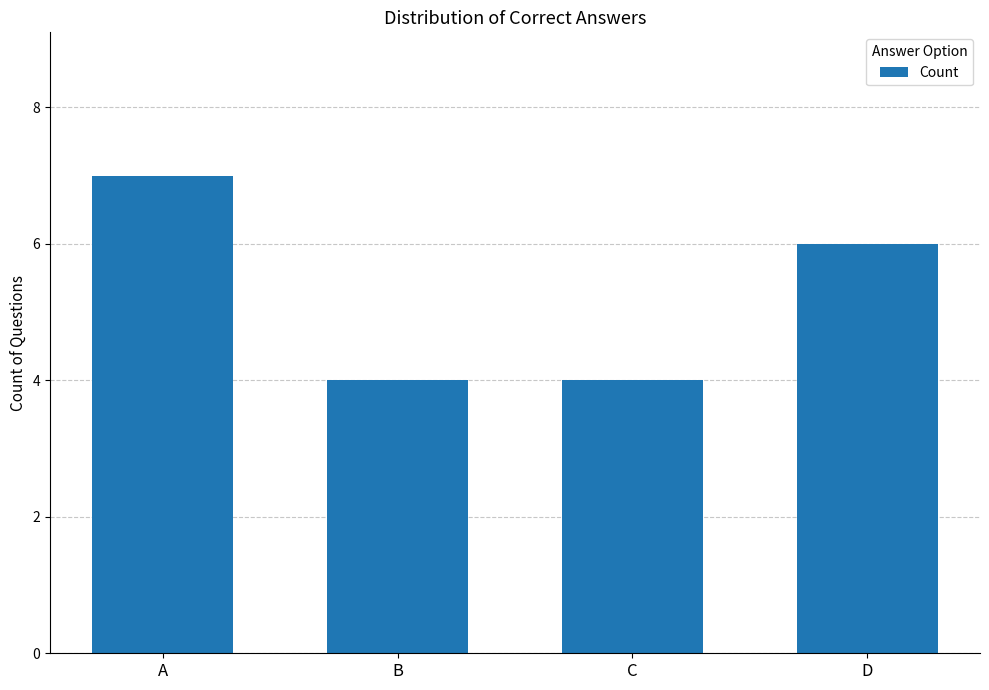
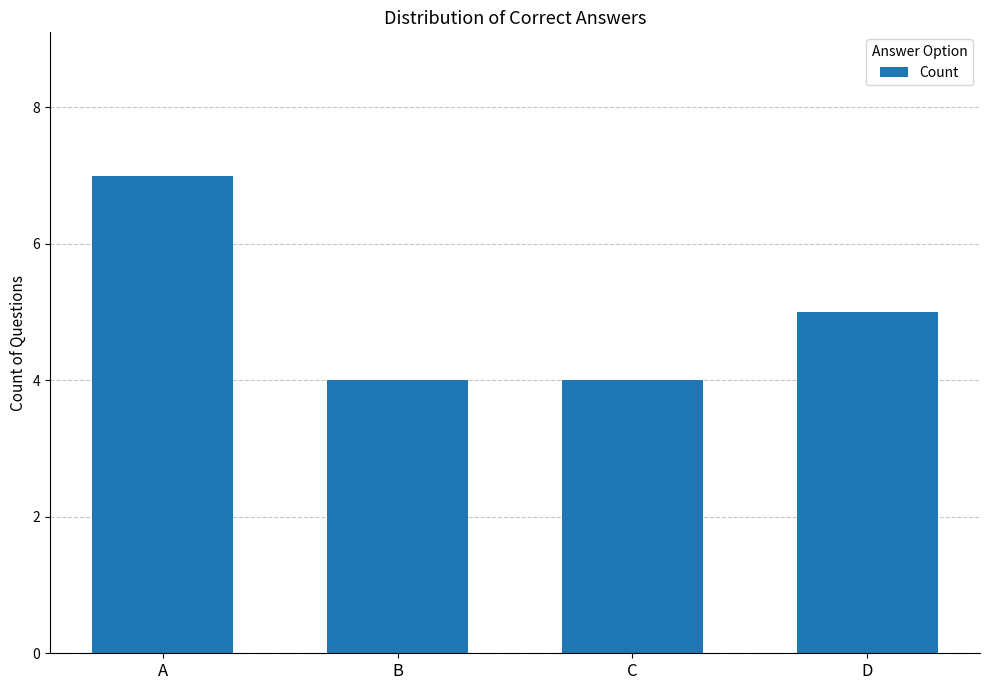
D: 6 -> 5
